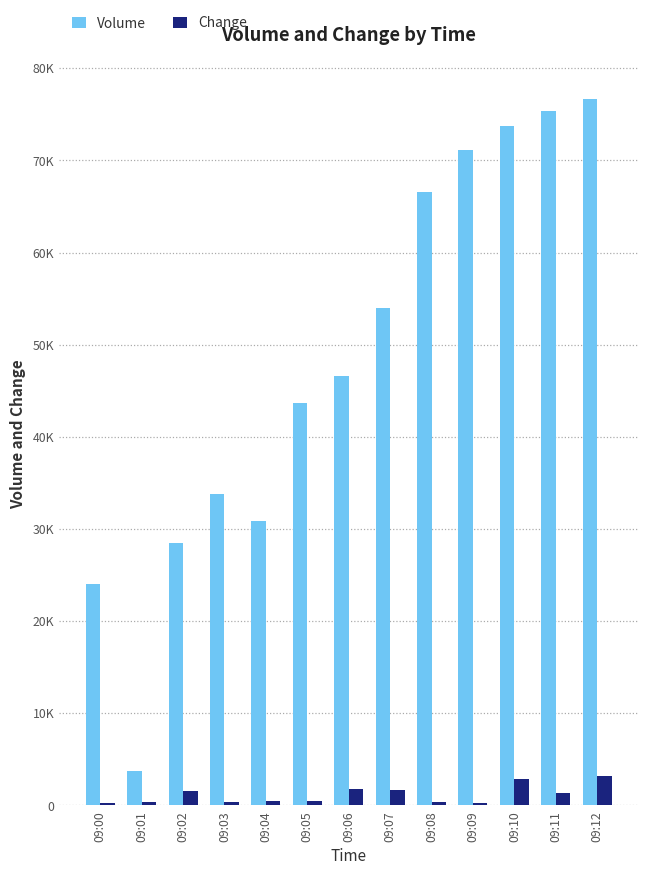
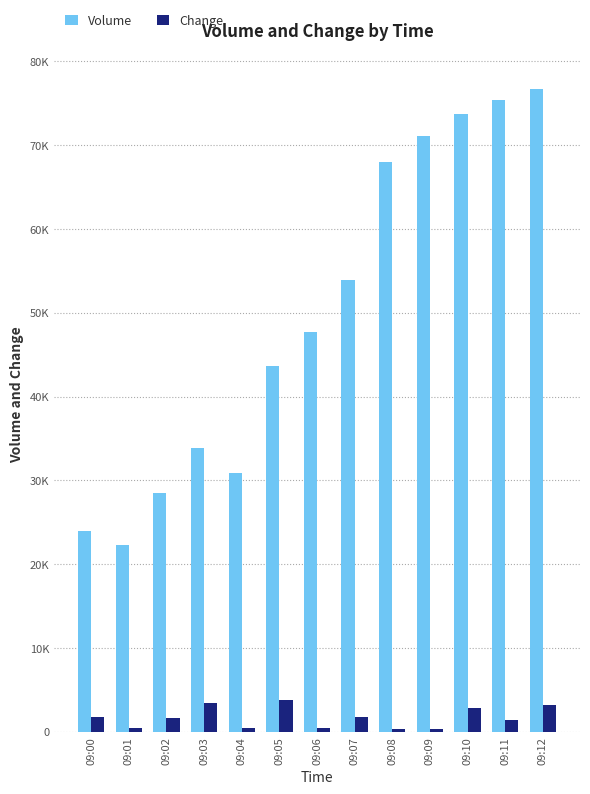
Change, 09:00: 0 -> 2000
Volume, 09:01: 4000 -> 22000
Change, 09:03: 0 -> 3000
Change, 09:05: 1000 -> 4000
Volume, 09:06: 47000 -> 48000
Change, 09:06: 2000 -> 0
Volume, 09:08: 67000 -> 68000
